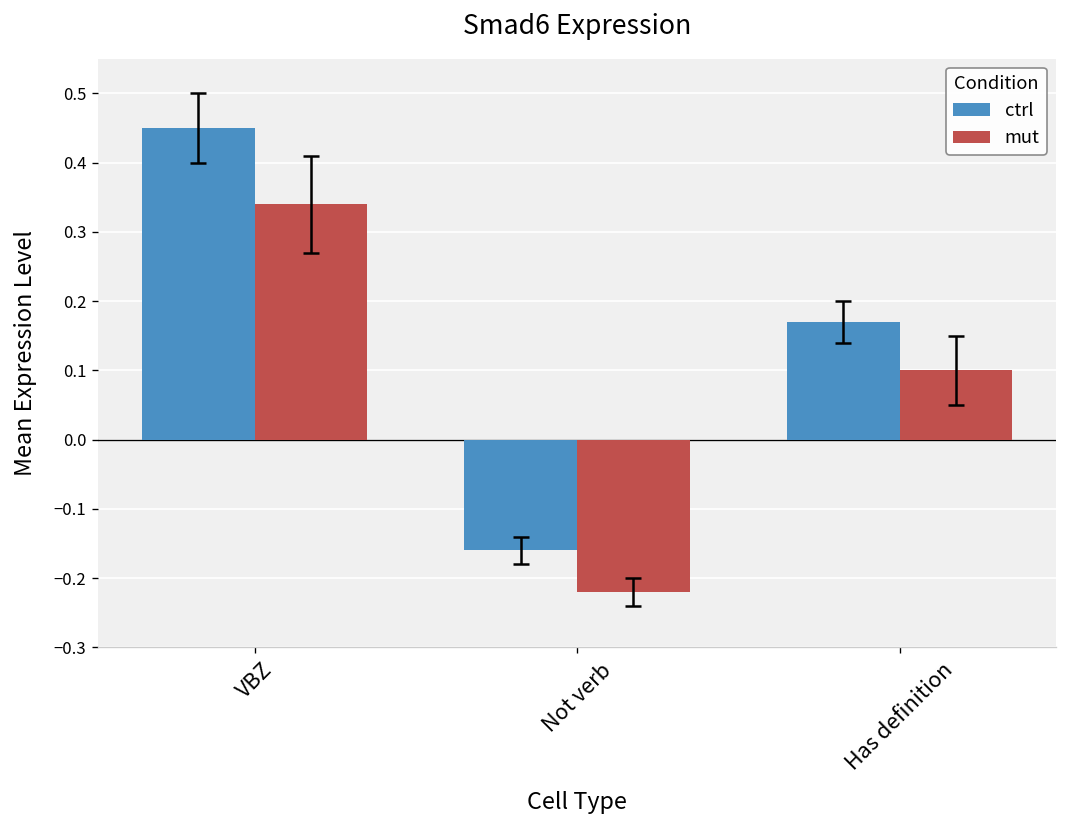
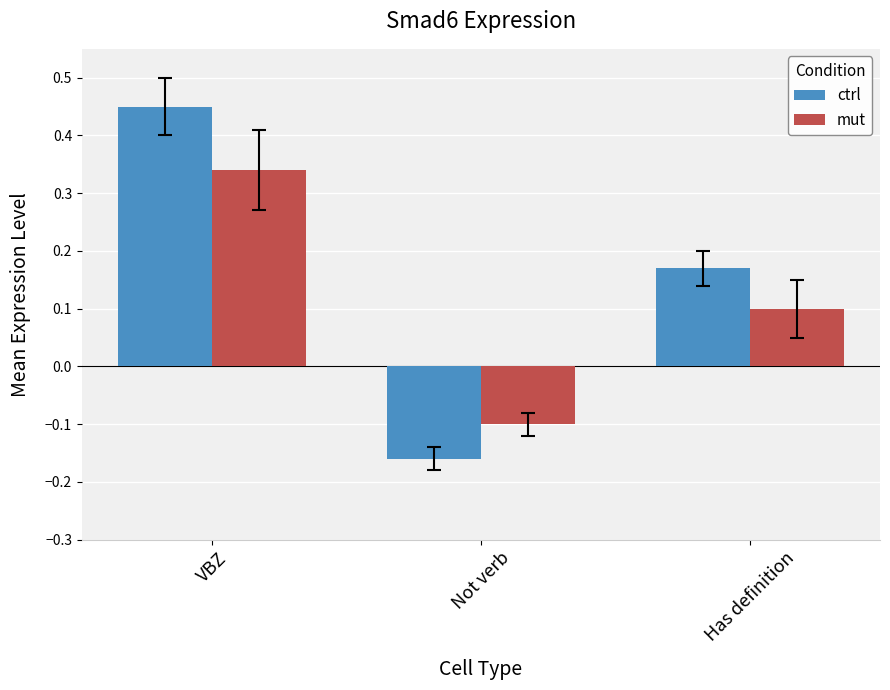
mut, Not verb: -0.22 -> -0.10
